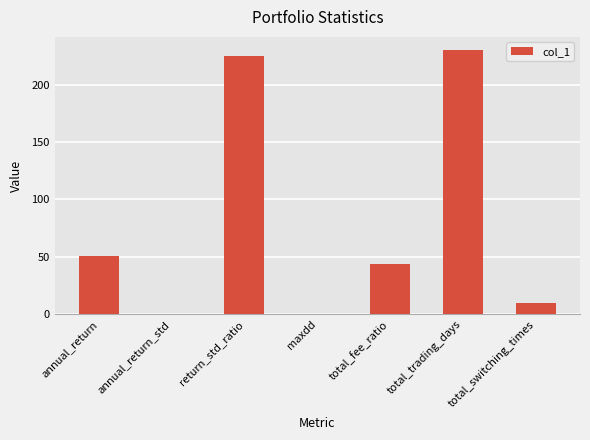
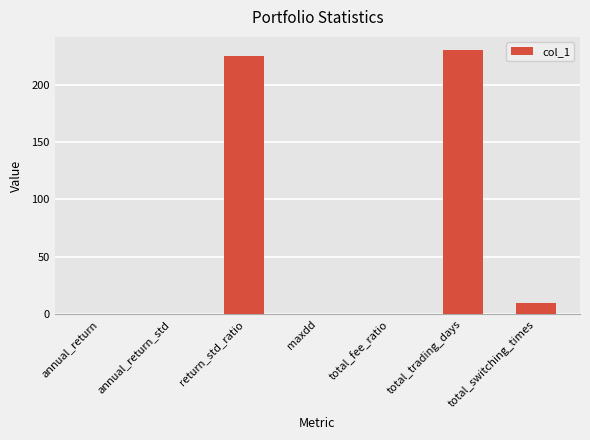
annual_return: 50 -> 0
total_fee_ratio: 44 -> 1
